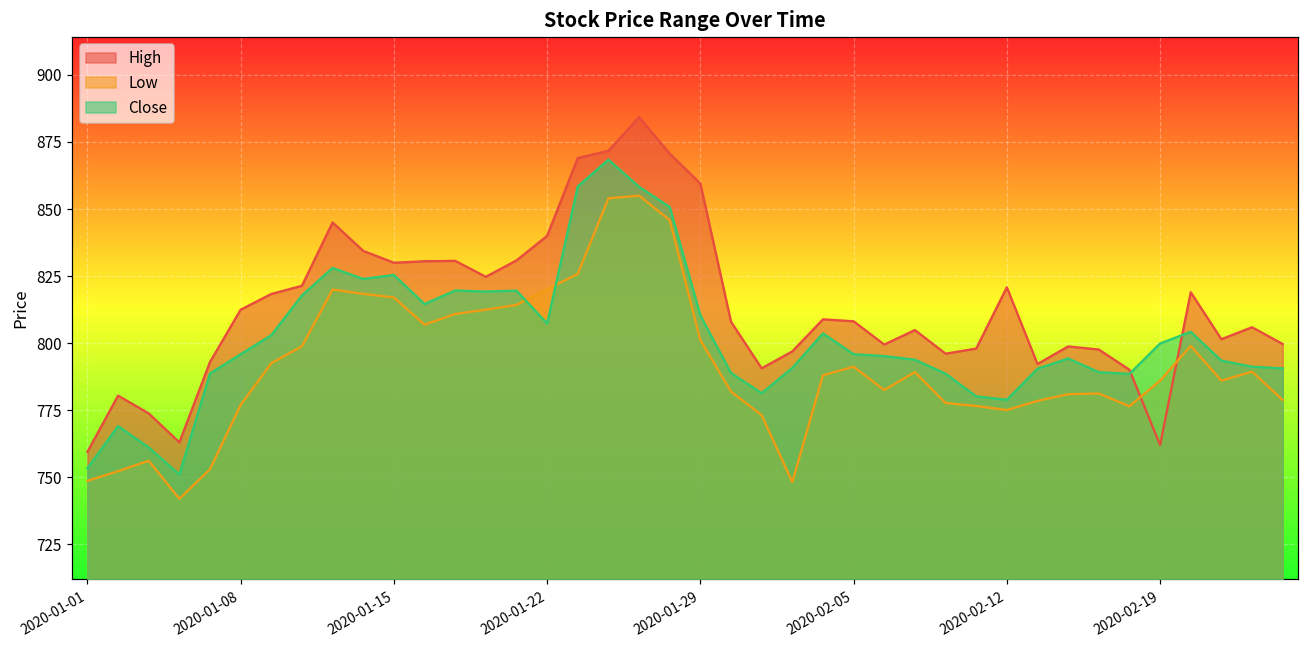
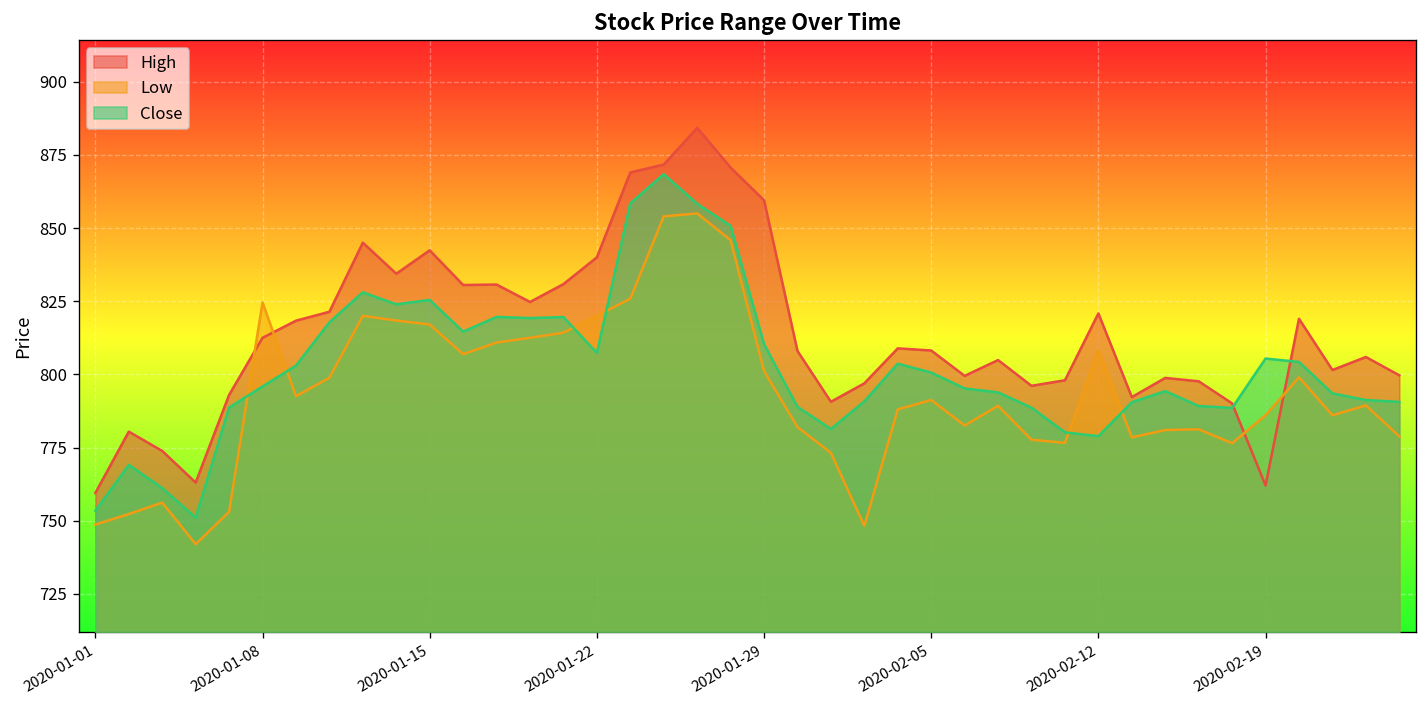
Low, 2020-01-08: 777 -> 825
High, 2020-01-15: 830 -> 842
Close, 2020-02-05: 796 -> 801
Low, 2020-02-12: 775 -> 808
Close, 2020-02-19: 800 -> 805
